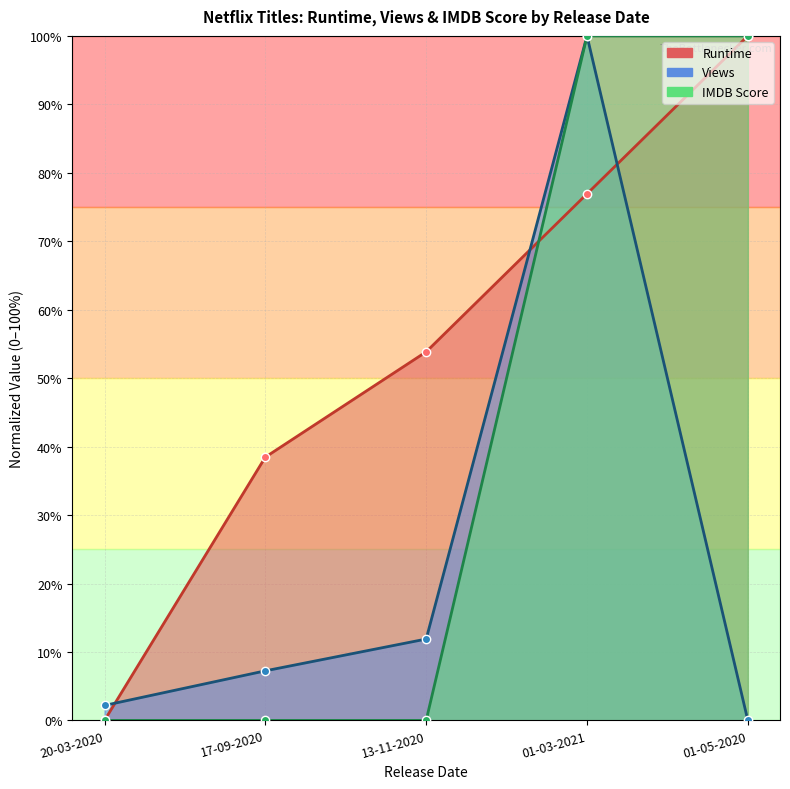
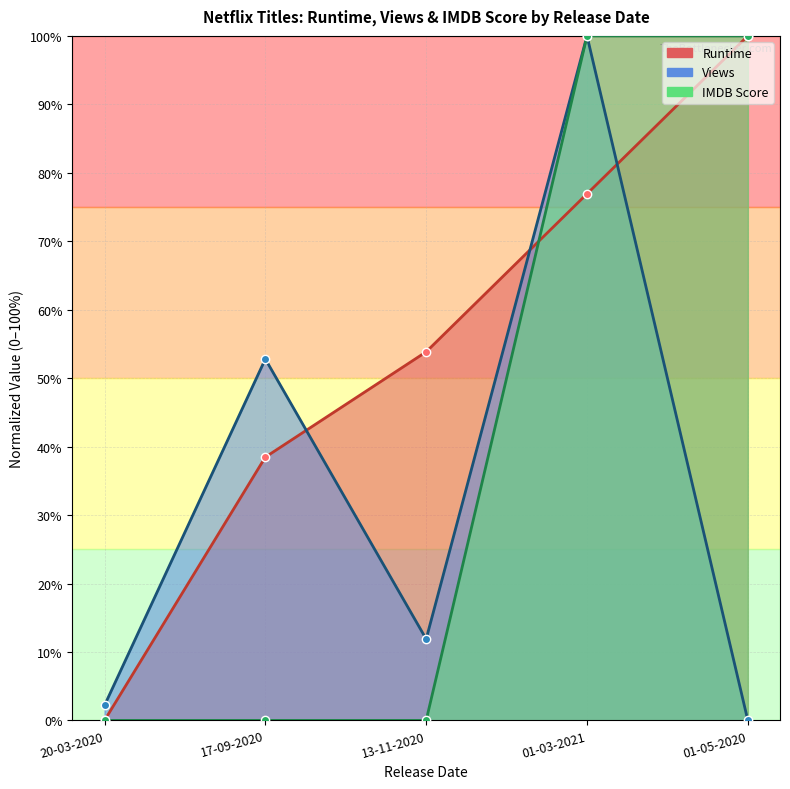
Views, 17-09-2020: 7% -> 53%
